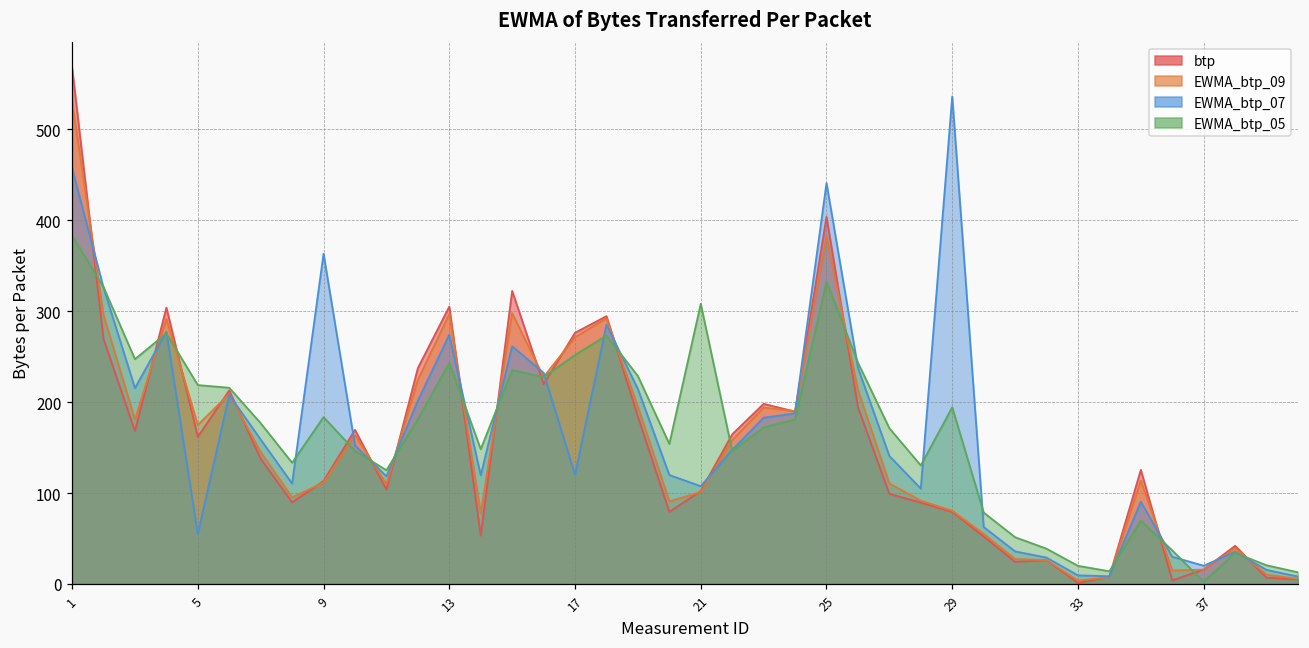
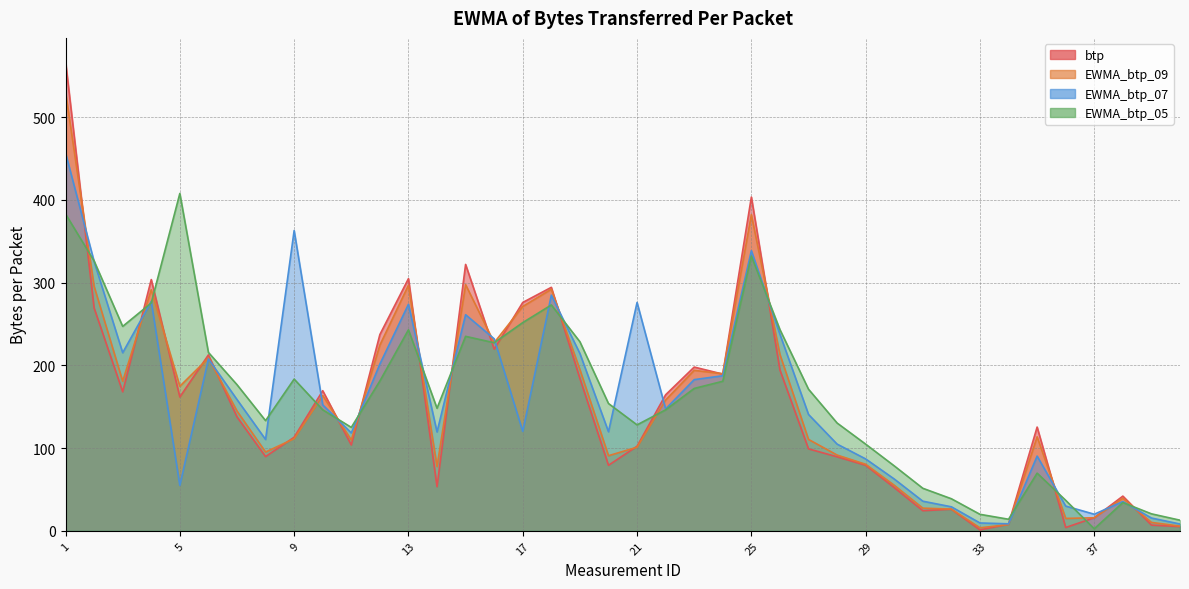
EWMA_btp_05, 5: 220 -> 410
EWMA_btp_07, 21: 110 -> 280
EWMA_btp_05, 21: 310 -> 130
EWMA_btp_07, 25: 440 -> 340
EWMA_btp_07, 29: 540 -> 90
EWMA_btp_05, 29: 190 -> 100
